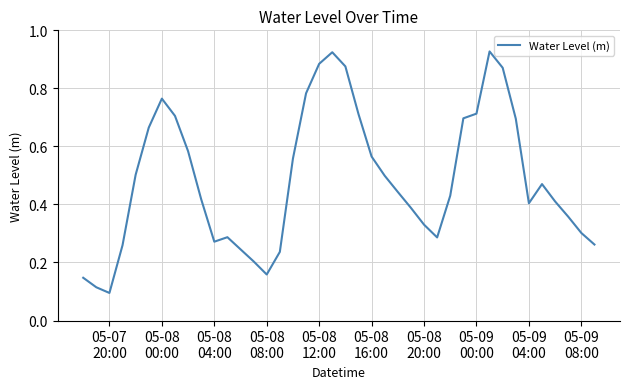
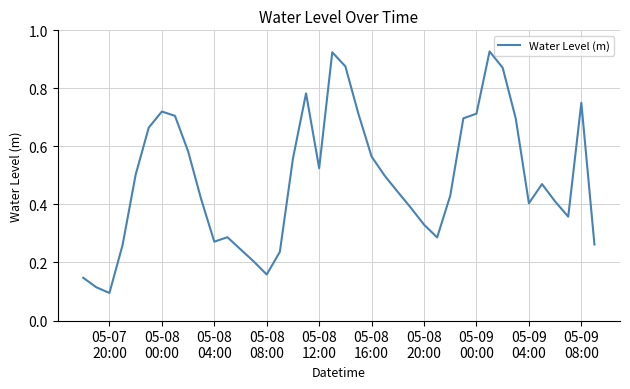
05-08 00:00: 0.76 -> 0.72
05-08 12:00: 0.88 -> 0.52
05-09 08:00: 0.30 -> 0.75
